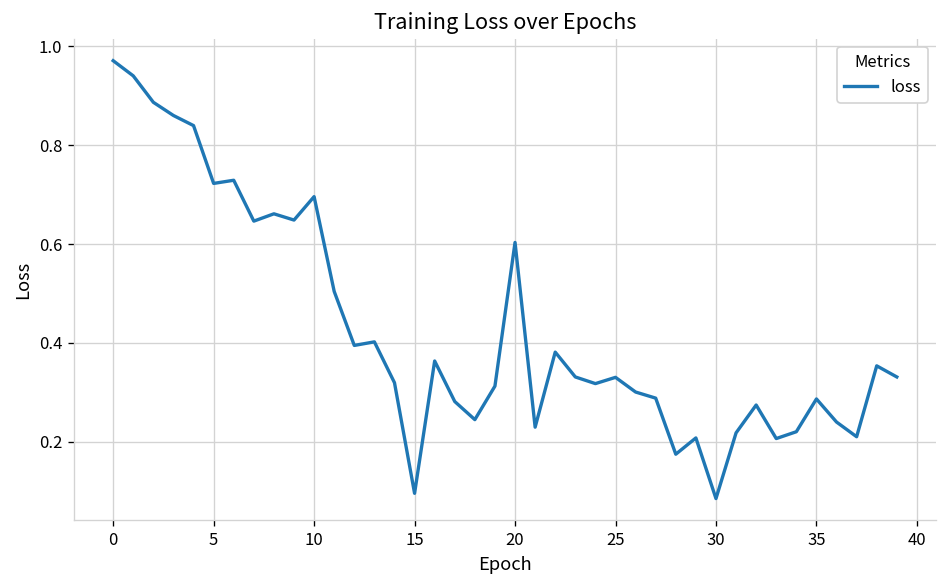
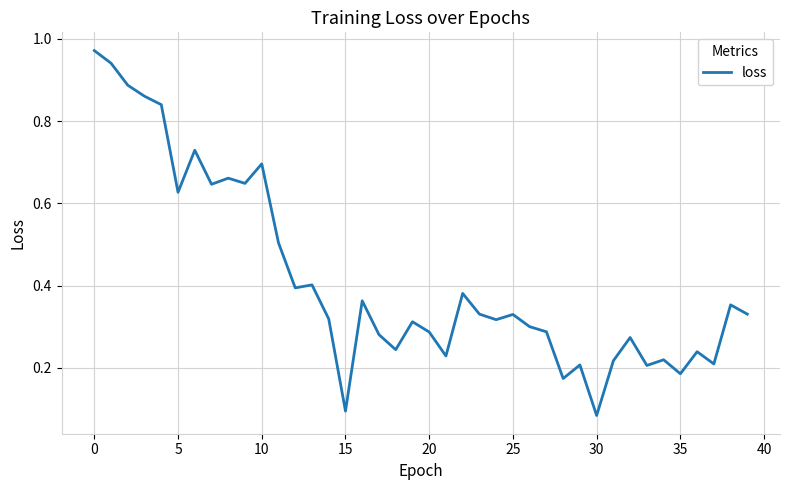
5: 0.72 -> 0.63
20: 0.60 -> 0.29
35: 0.29 -> 0.19
